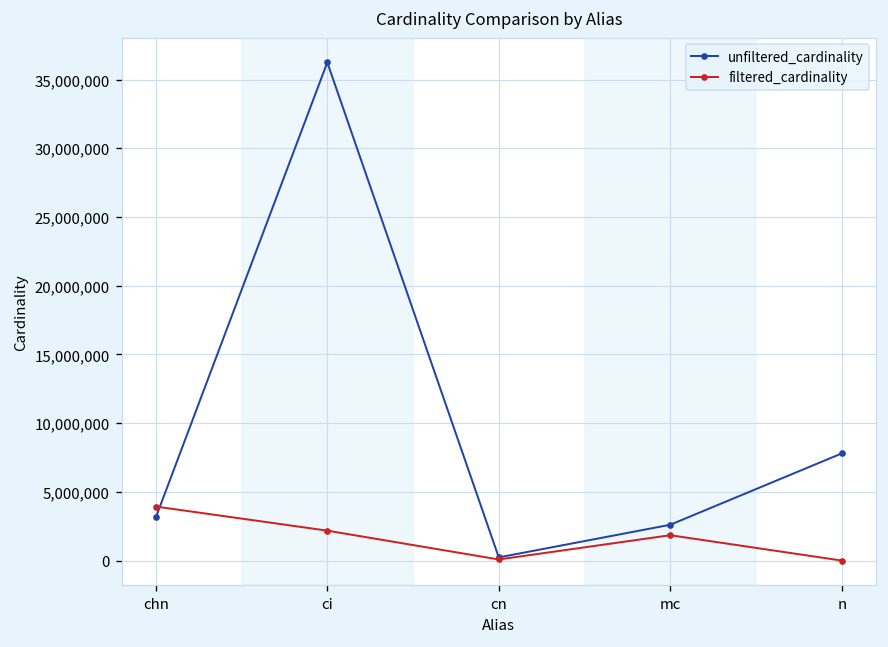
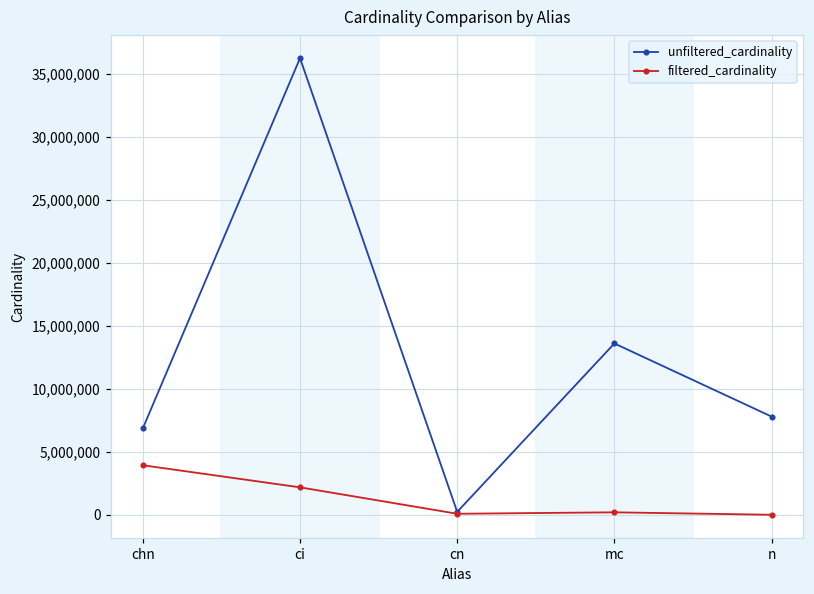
unfiltered_cardinality, chn: 3,100,000 -> 6,900,000
unfiltered_cardinality, mc: 2,600,000 -> 13,600,000
filtered_cardinality, mc: 1,800,000 -> 200,000
